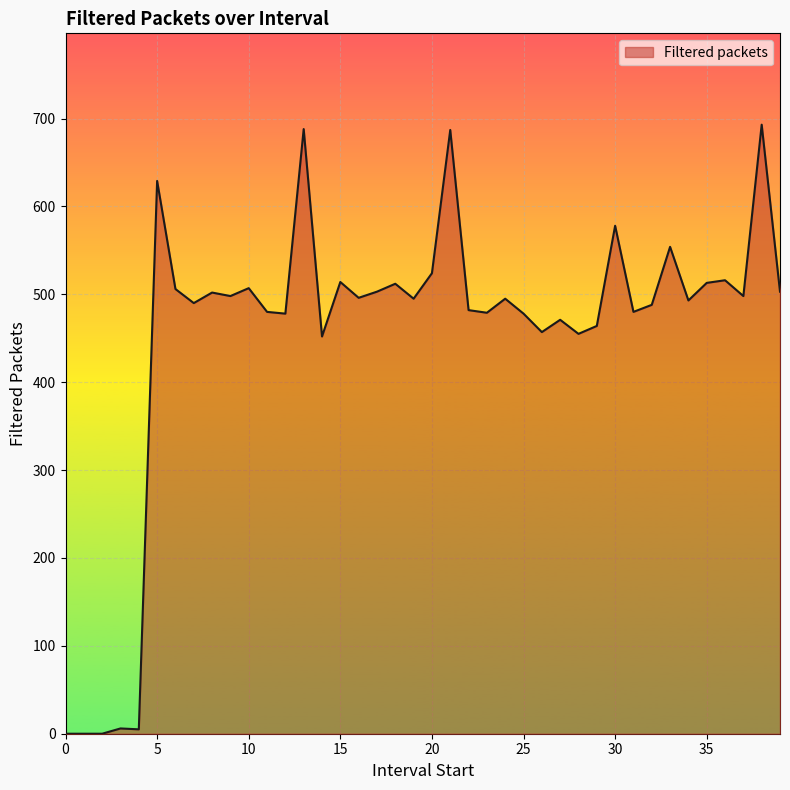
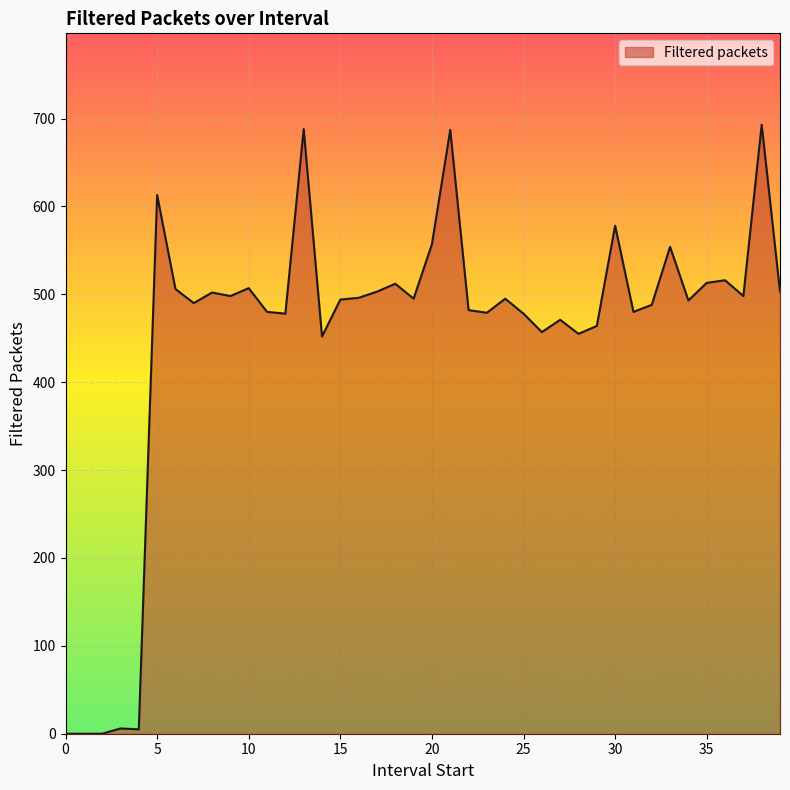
5: 630 -> 610
15: 510 -> 490
20: 520 -> 560
